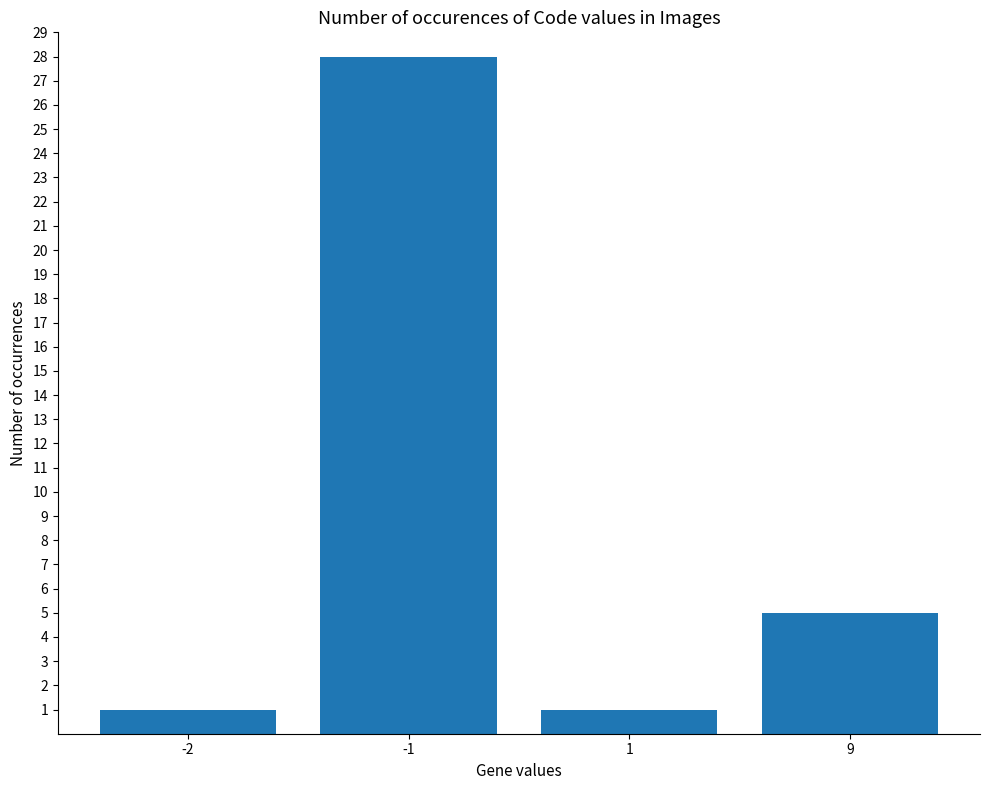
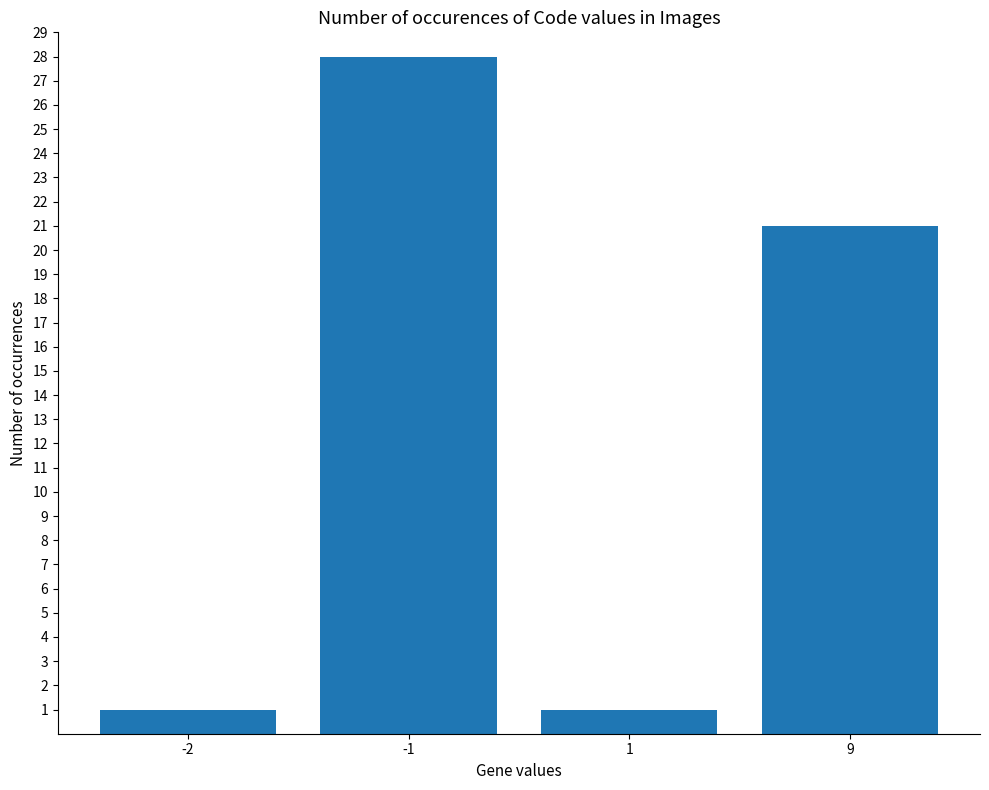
9: 5 -> 21
